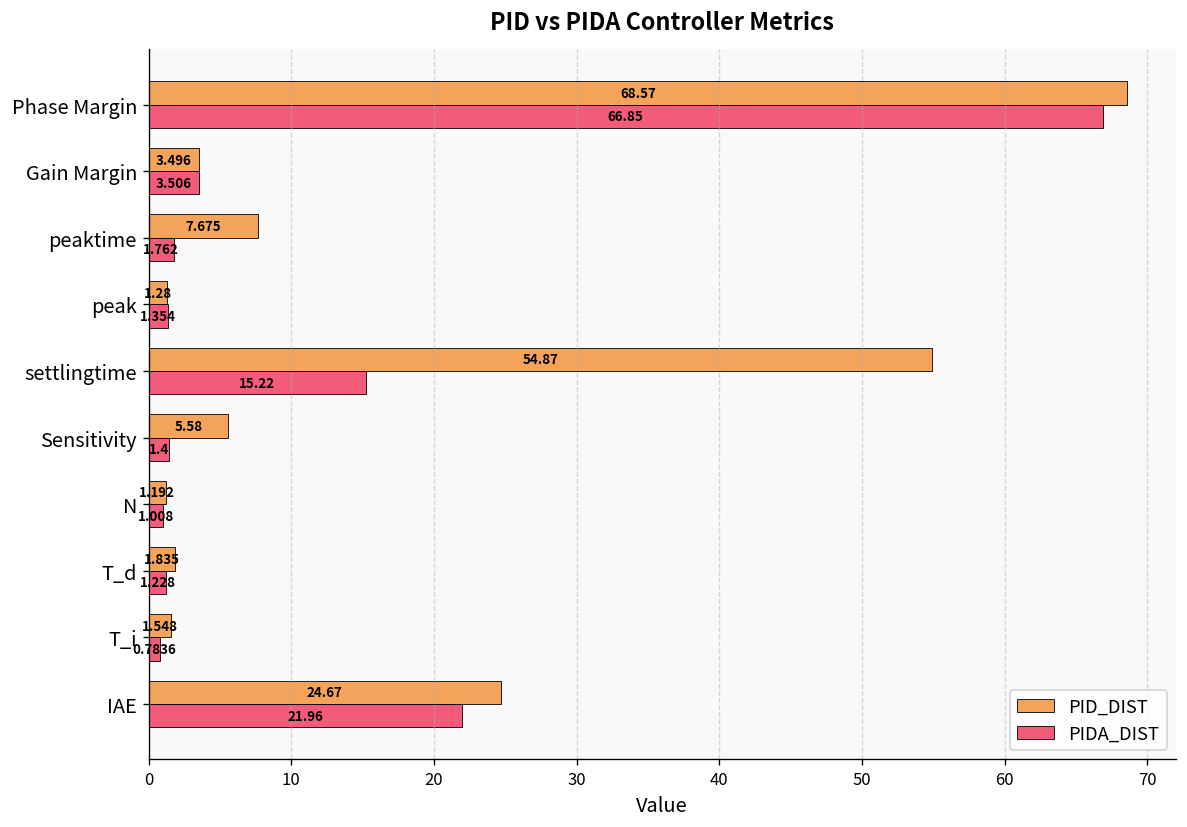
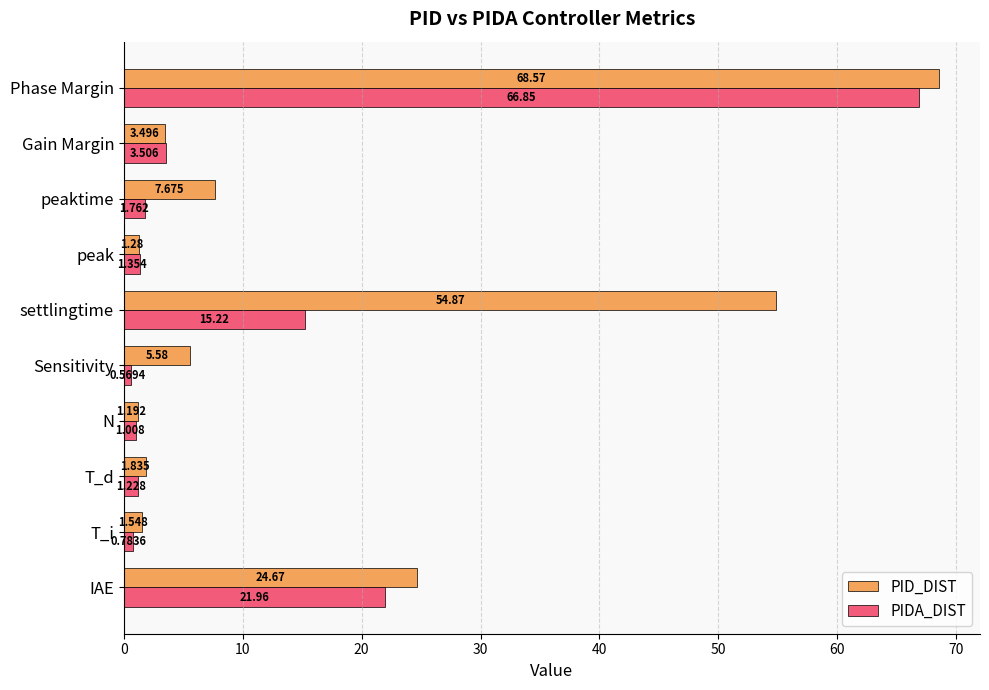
PIDA_DIST, Sensitivity: 1.4 -> 0.5694
